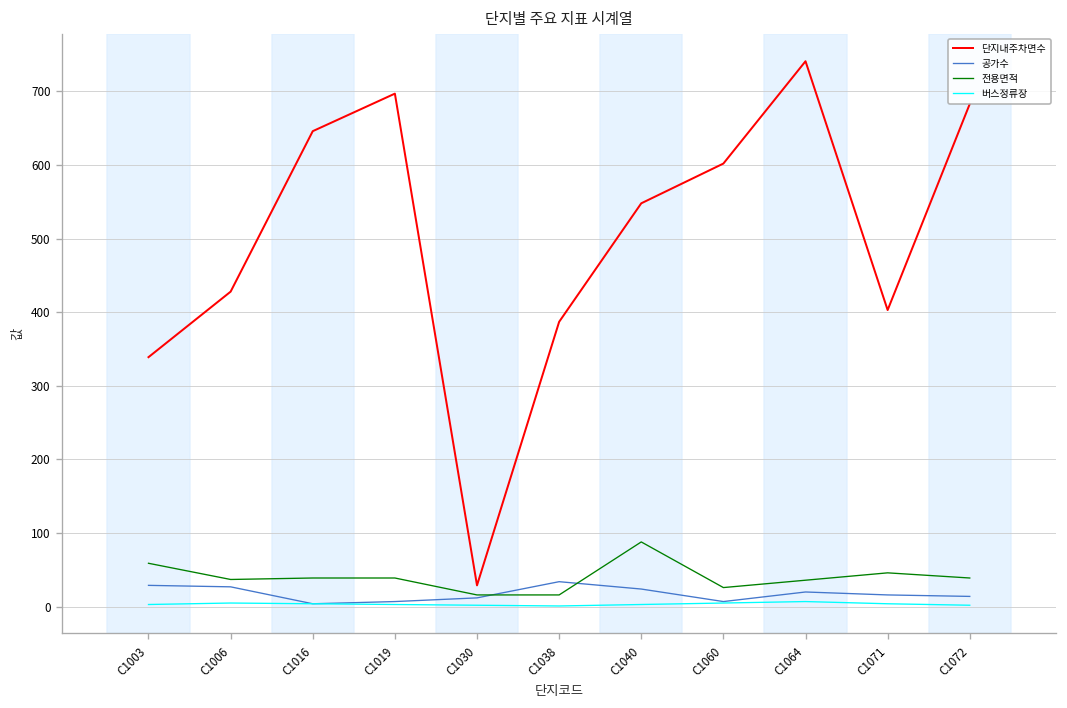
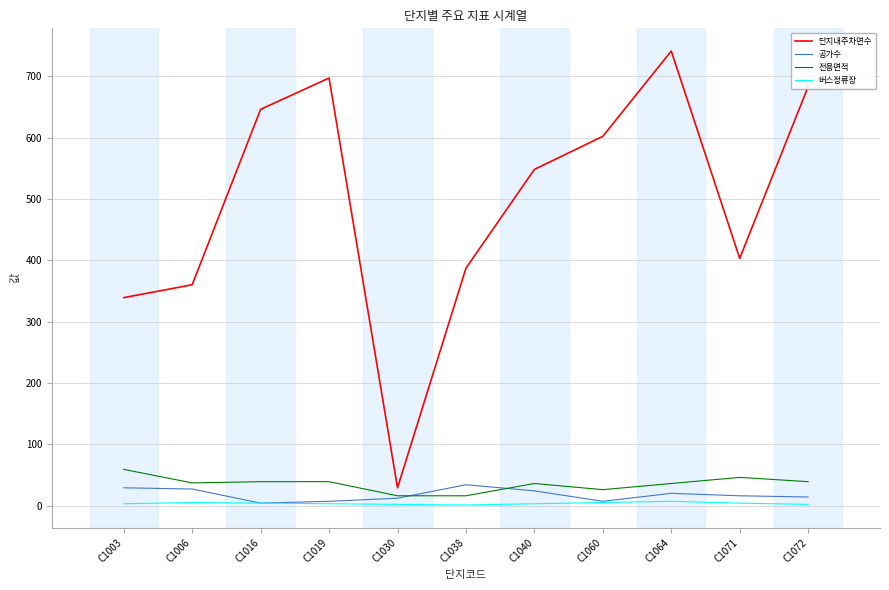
단지내주차면수, C1006: 430 -> 360
전용면적, C1040: 90 -> 40
